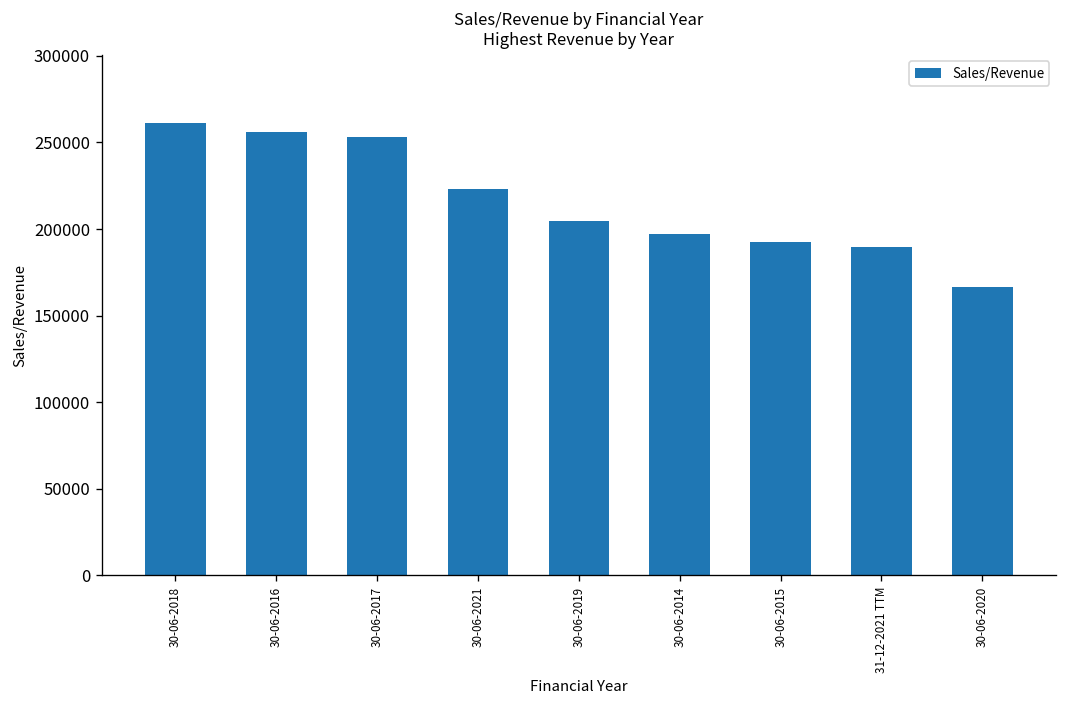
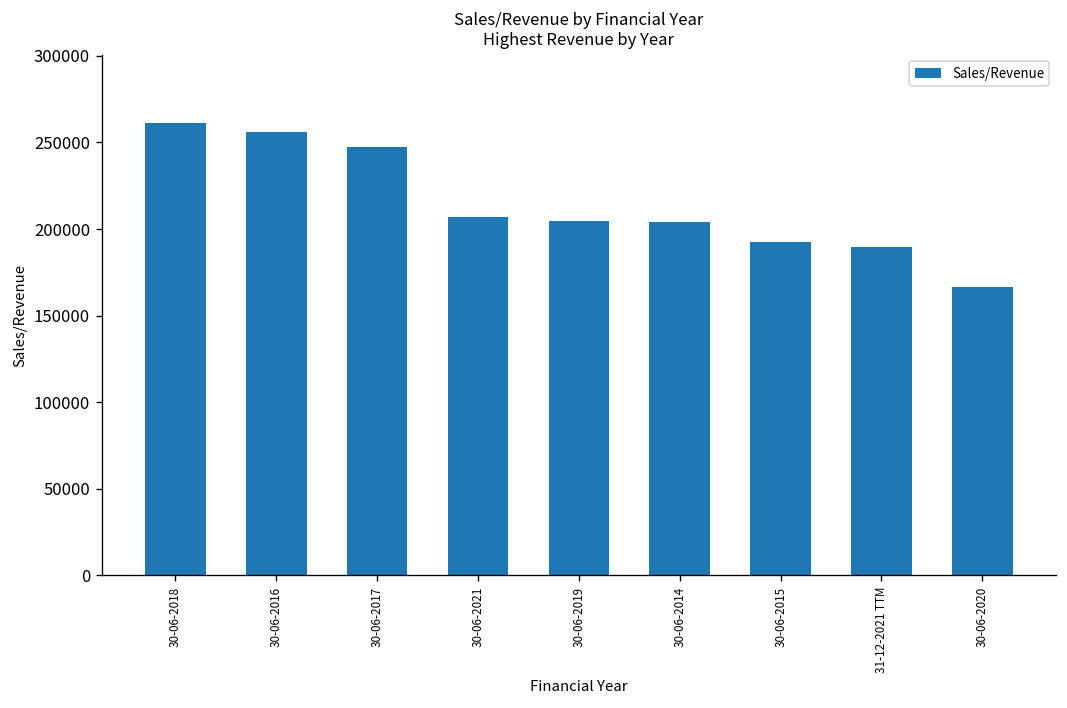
30-06-2017: 253000 -> 247000
30-06-2021: 223000 -> 207000
30-06-2014: 197000 -> 204000
